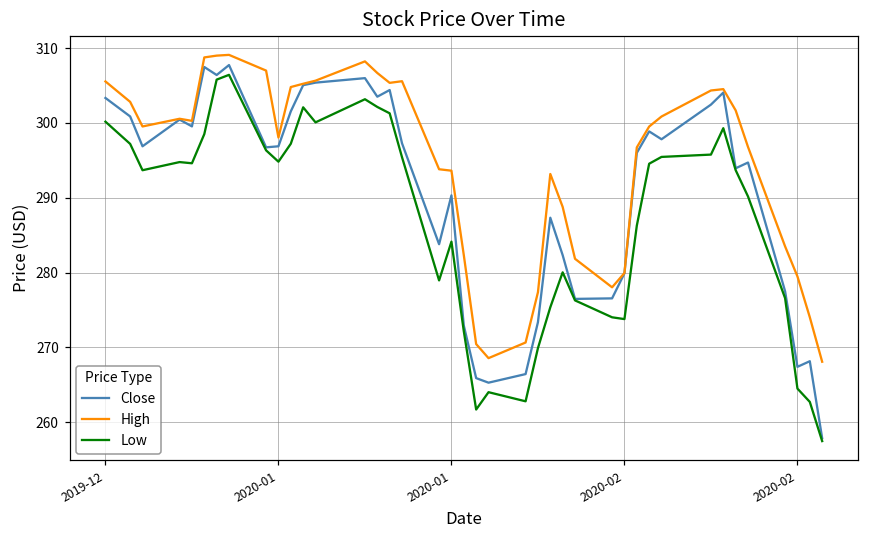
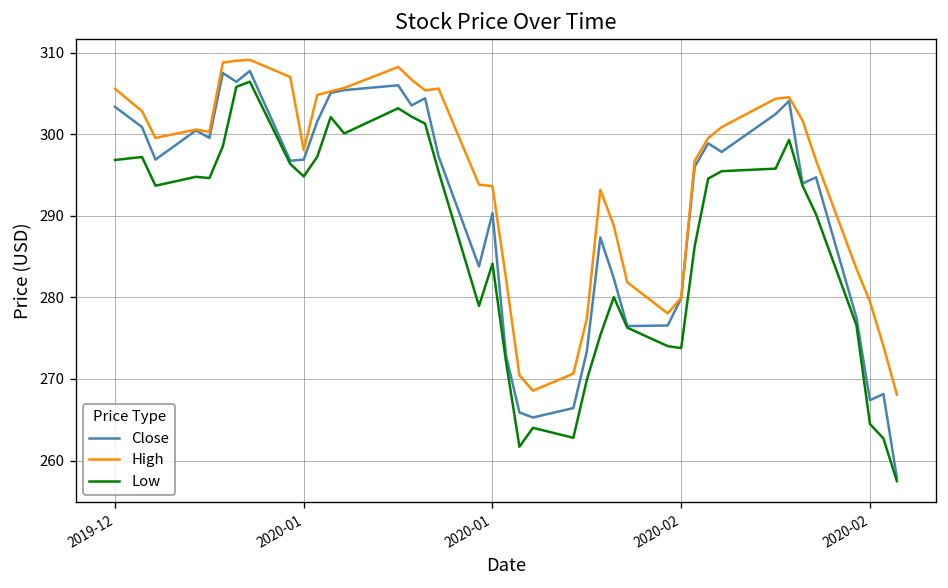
Low, 2019-12: 300 -> 297
